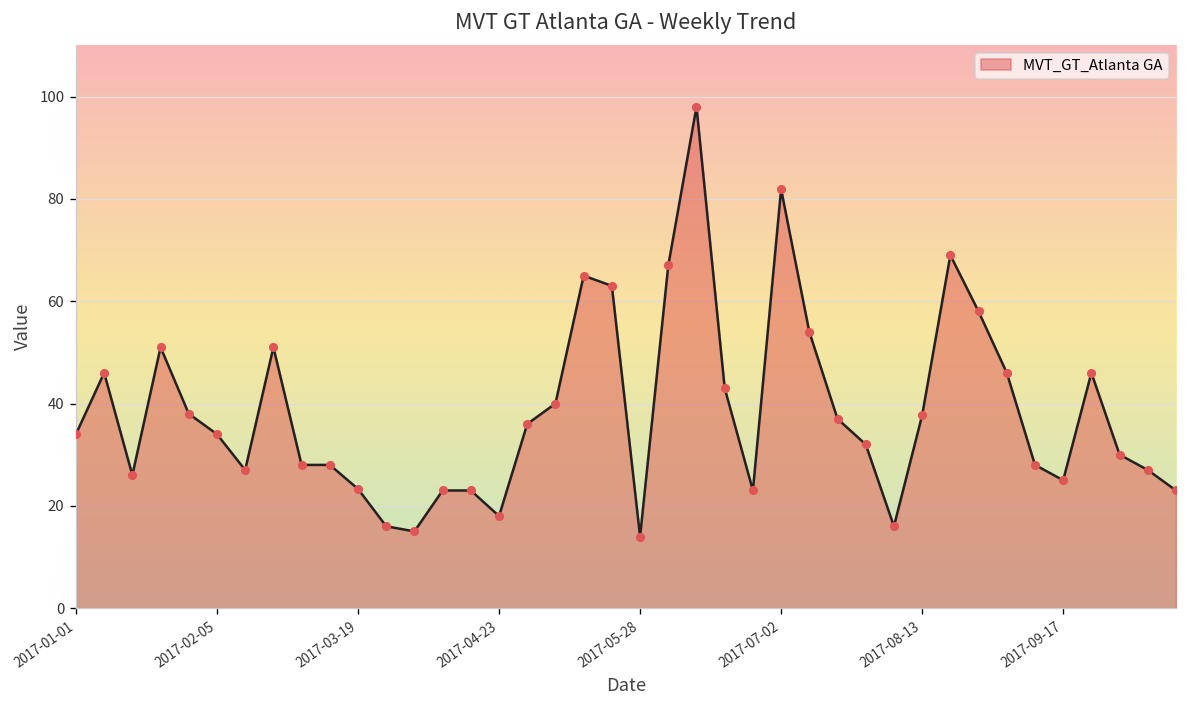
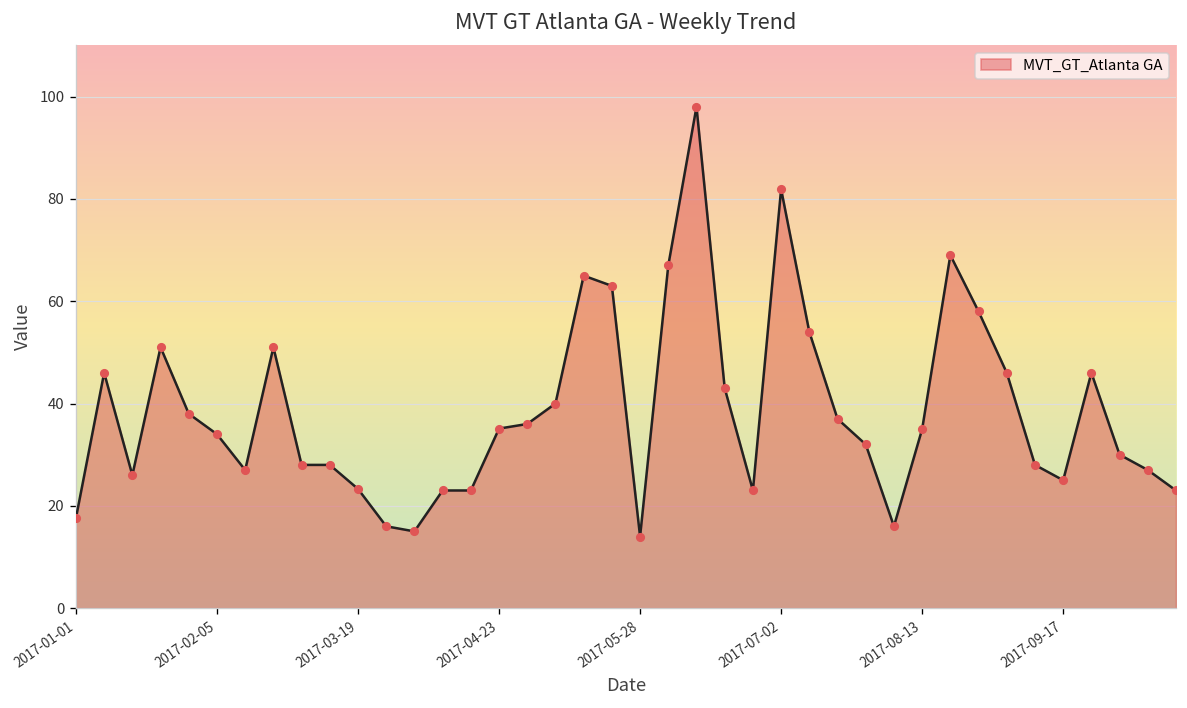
2017-01-01: 34 -> 18
2017-04-23: 18 -> 35
2017-08-13: 38 -> 35
